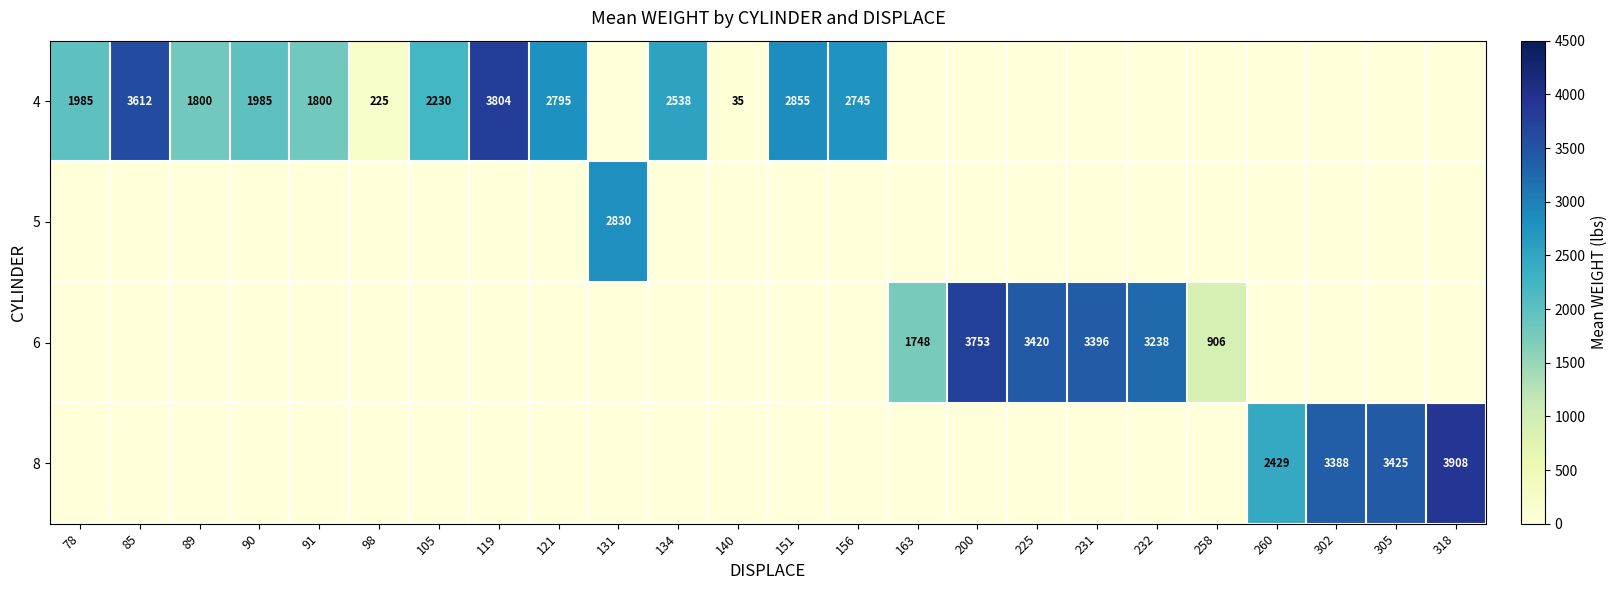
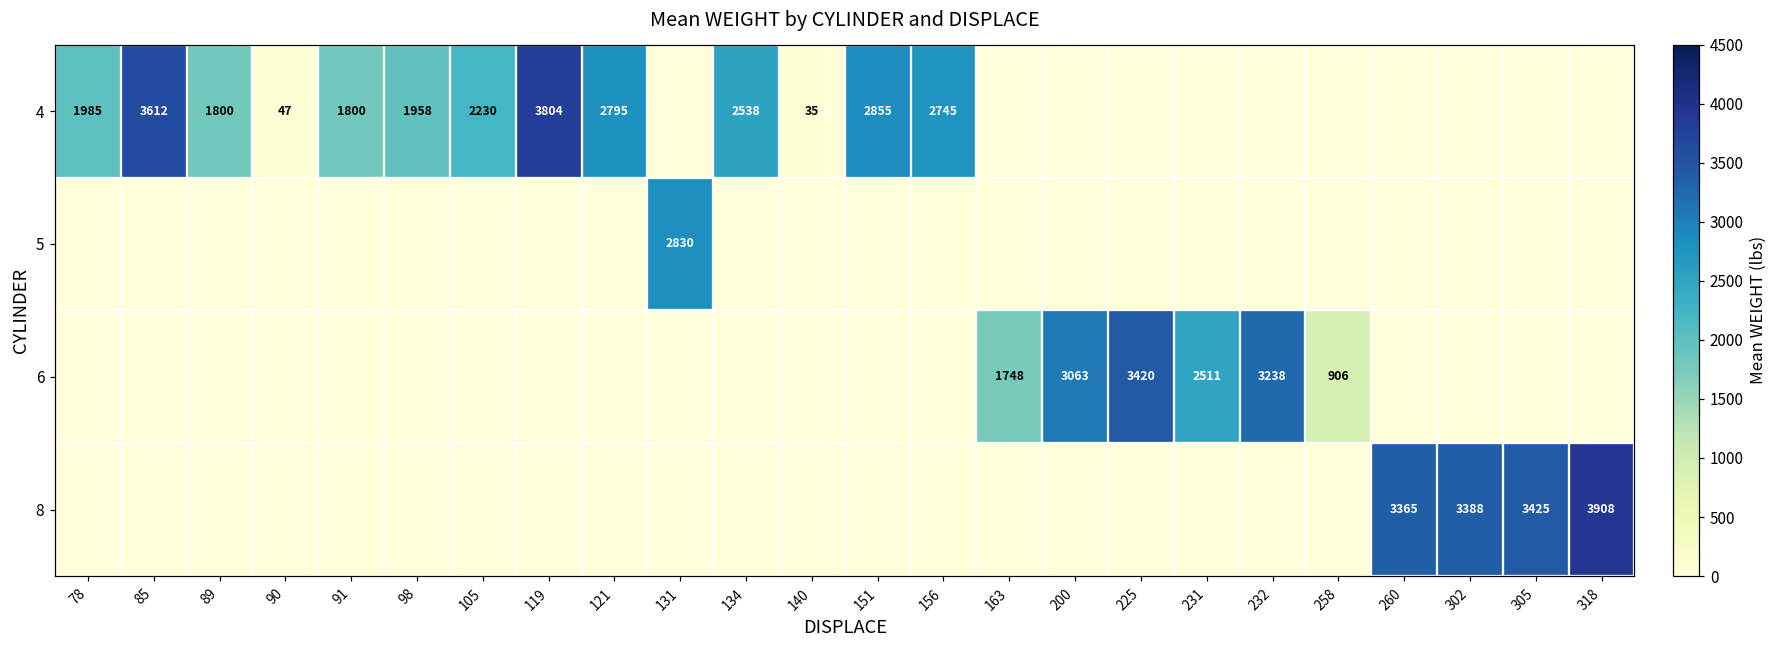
4, 90: 1985 -> 47
4, 98: 225 -> 1958
6, 200: 3753 -> 3063
6, 231: 3396 -> 2511
8, 260: 2429 -> 3365
